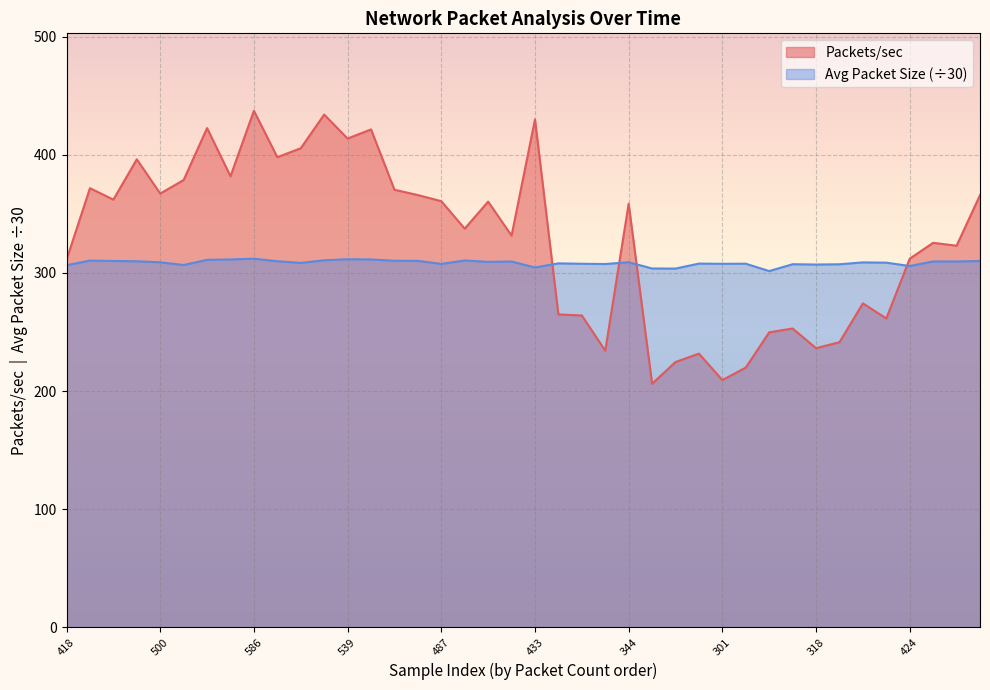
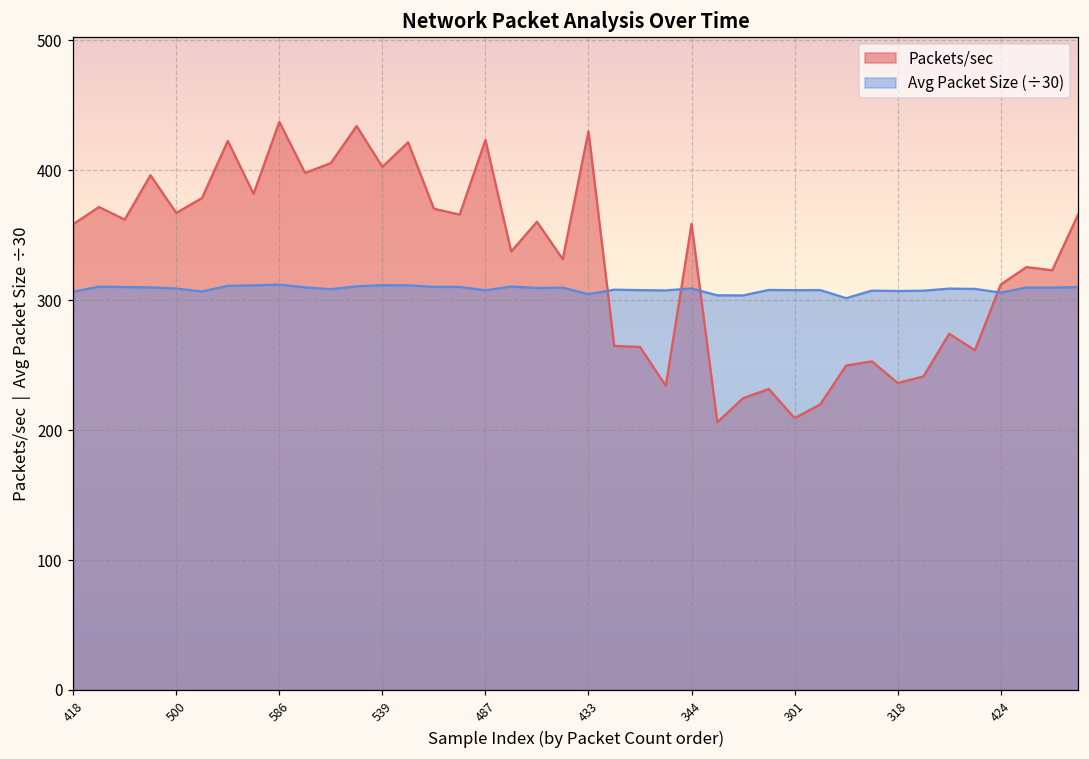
Packets/sec, 418: 311 -> 359
Packets/sec, 539: 414 -> 403
Packets/sec, 487: 361 -> 423
